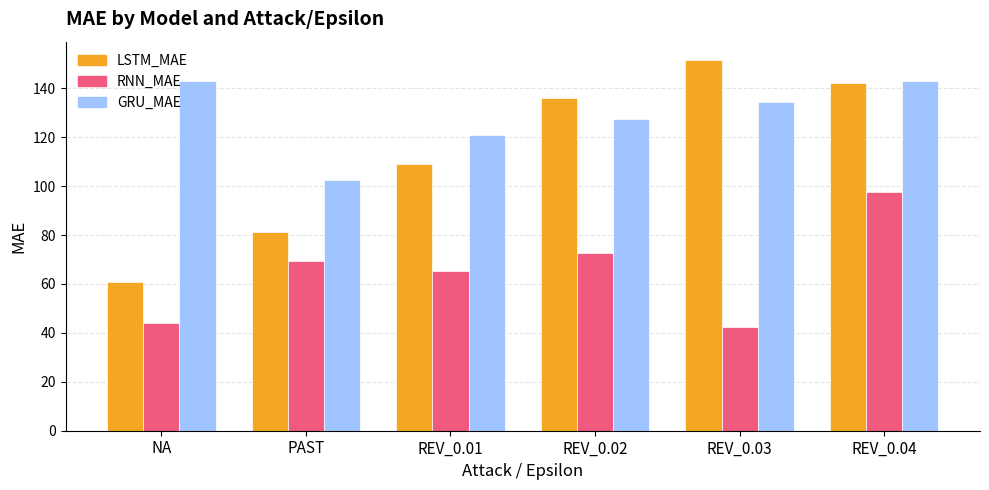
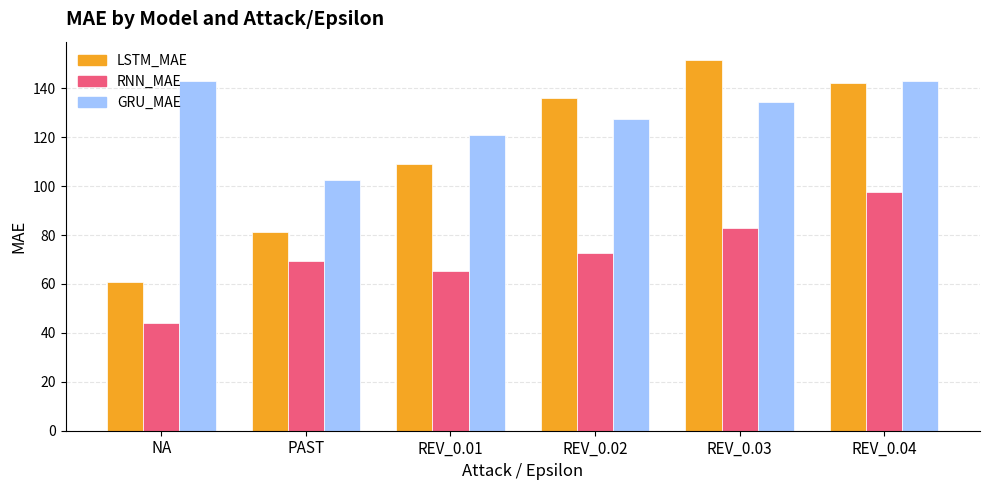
RNN_MAE, REV_0.03: 43 -> 83
